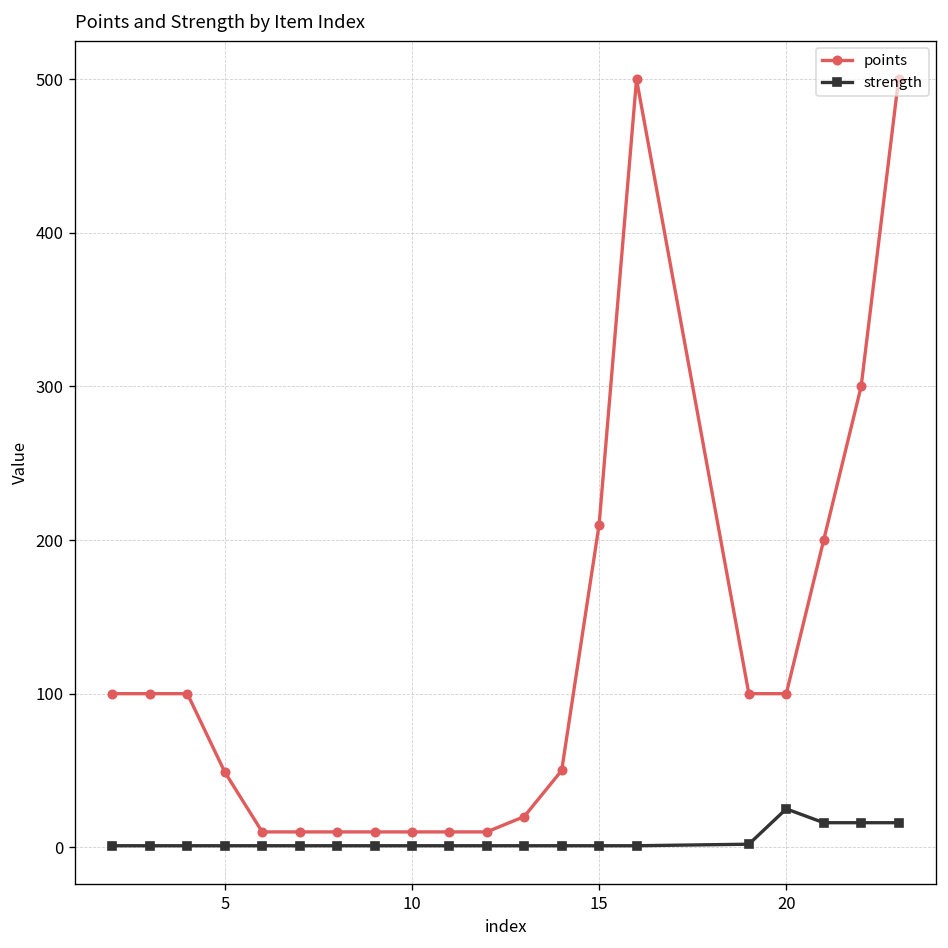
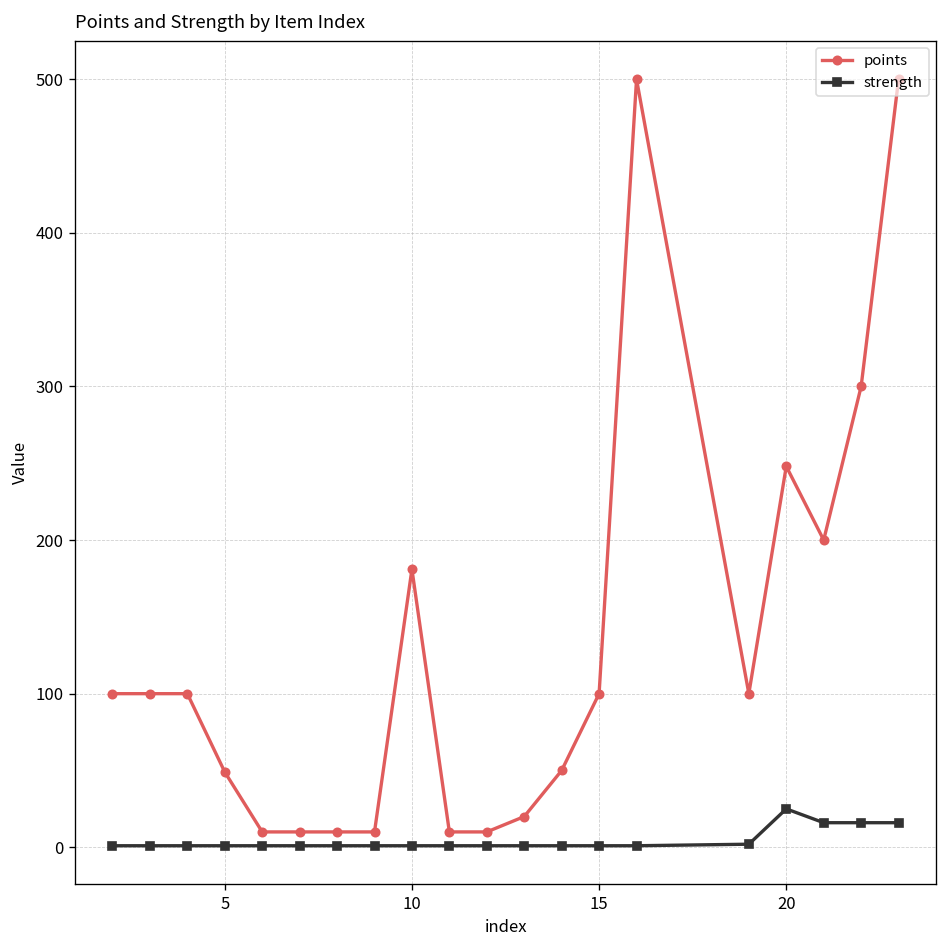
points, 10: 10 -> 181
points, 15: 210 -> 100
points, 20: 100 -> 248
